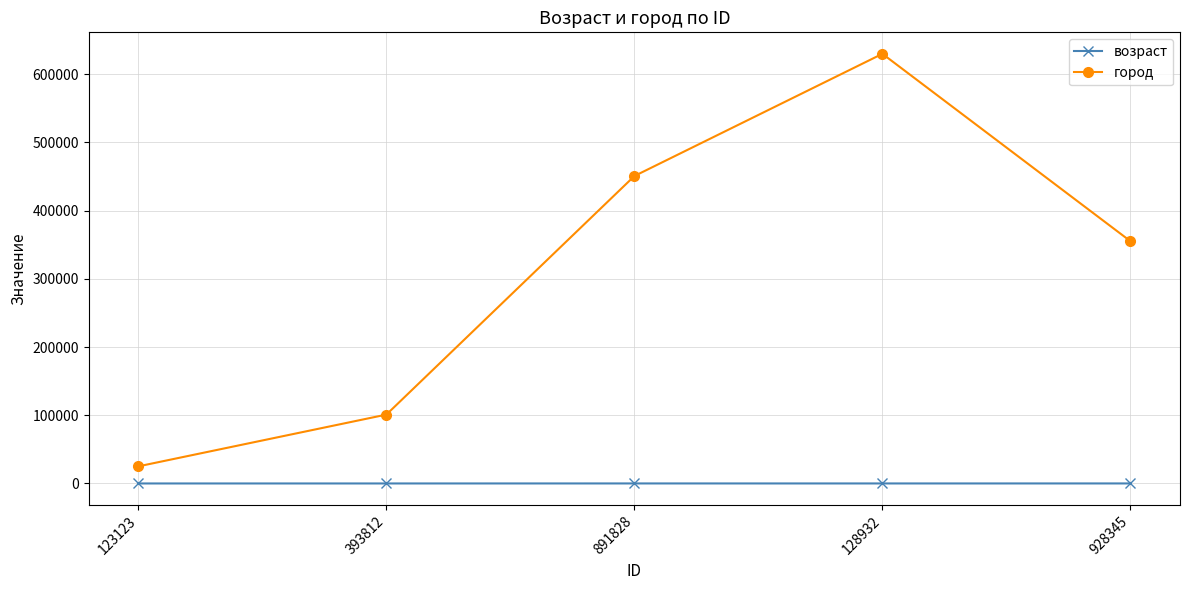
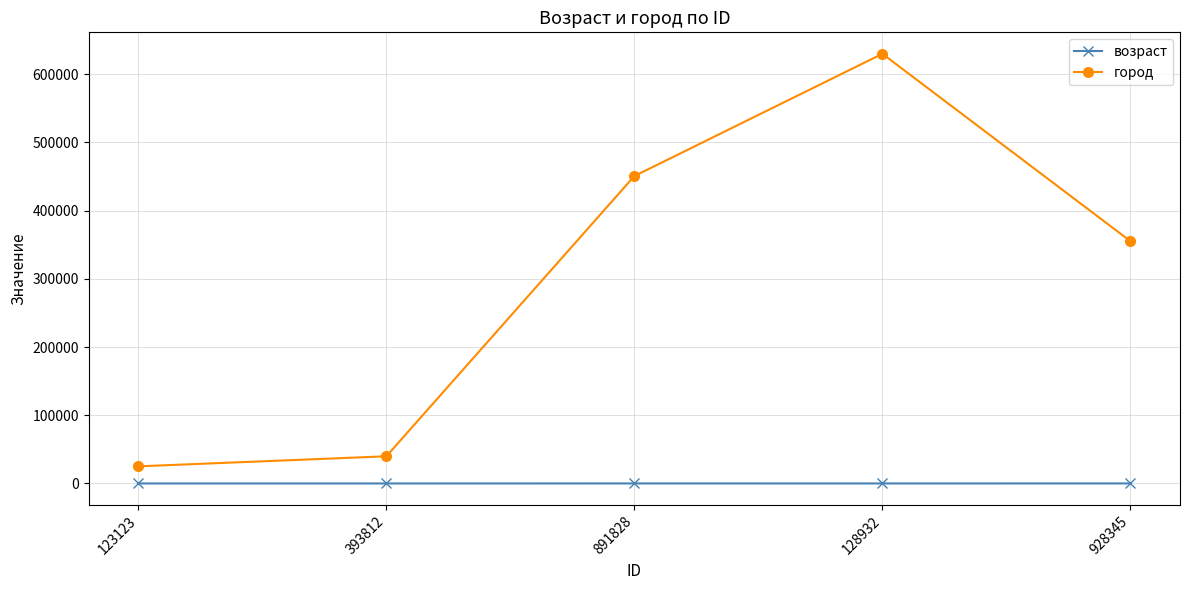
город, 393812: 100000 -> 40000
